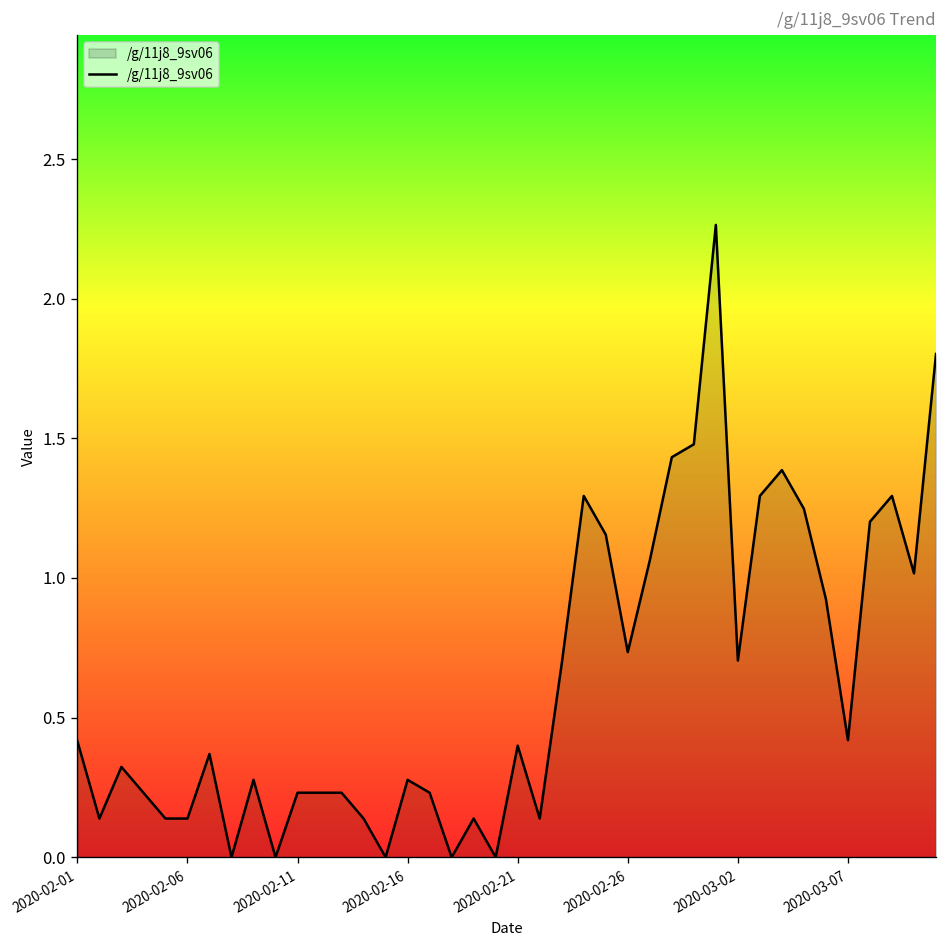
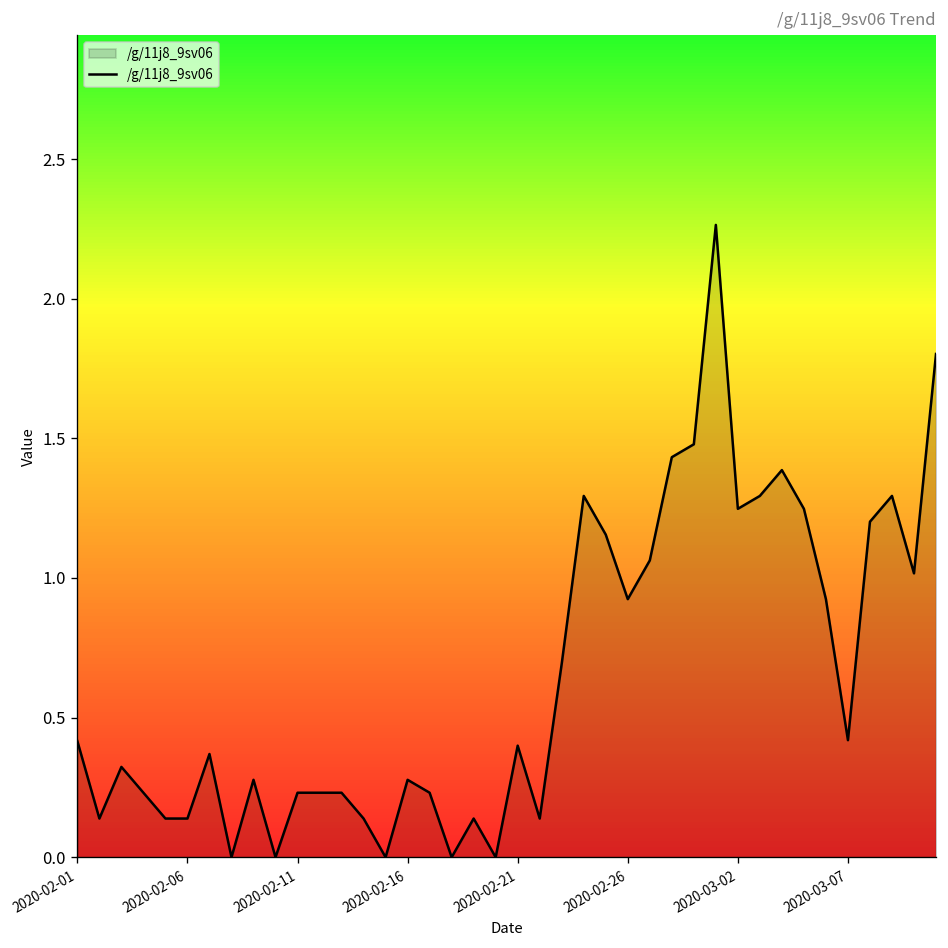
2020-02-26: 0.73 -> 0.92
2020-03-02: 0.70 -> 1.25
